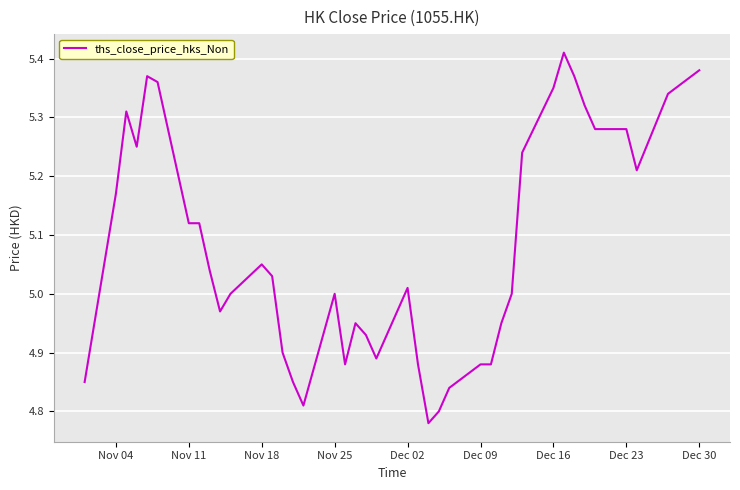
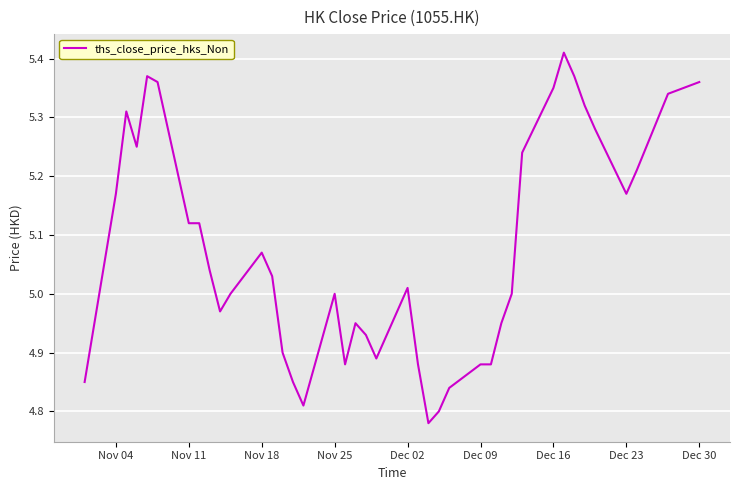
Nov 18: 5.05 -> 5.07
Dec 23: 5.28 -> 5.17
Dec 30: 5.38 -> 5.36
